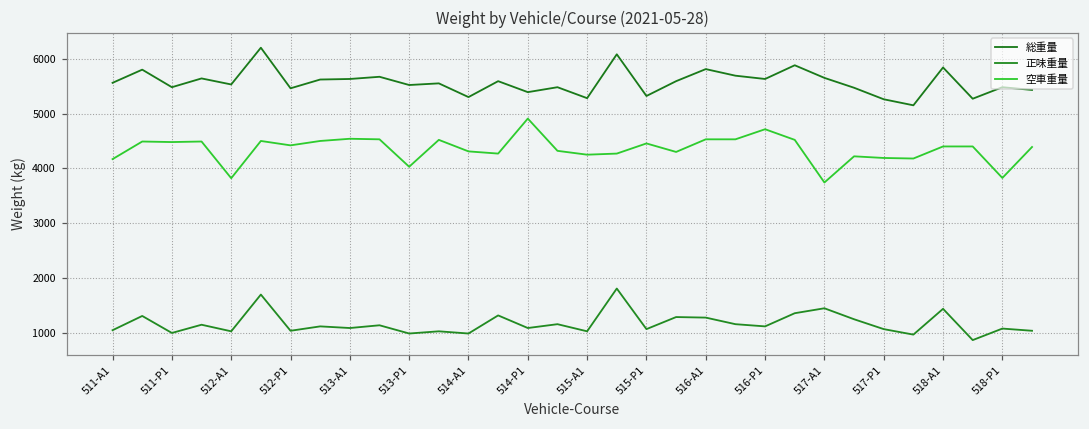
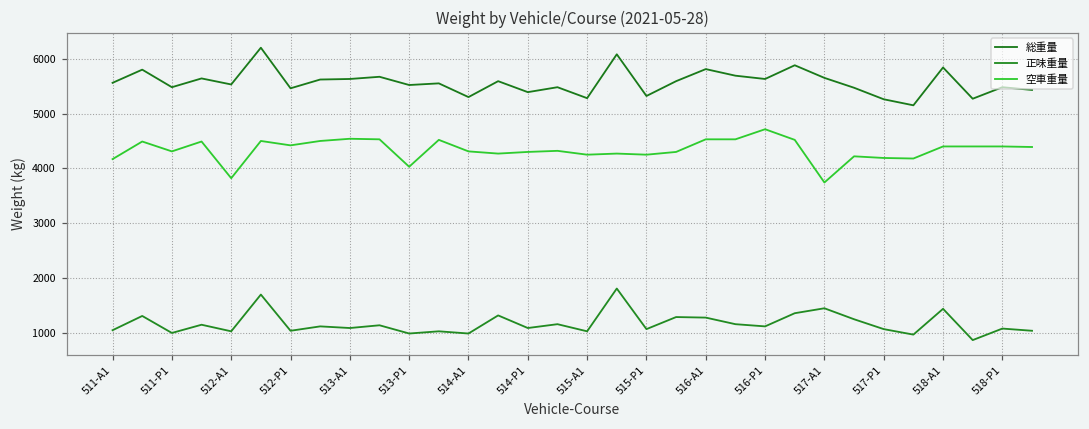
空車重量, 511-P1: 4500 -> 4300
空車重量, 514-P1: 4900 -> 4300
空車重量, 515-P1: 4500 -> 4300
空車重量, 518-P1: 3800 -> 4400
